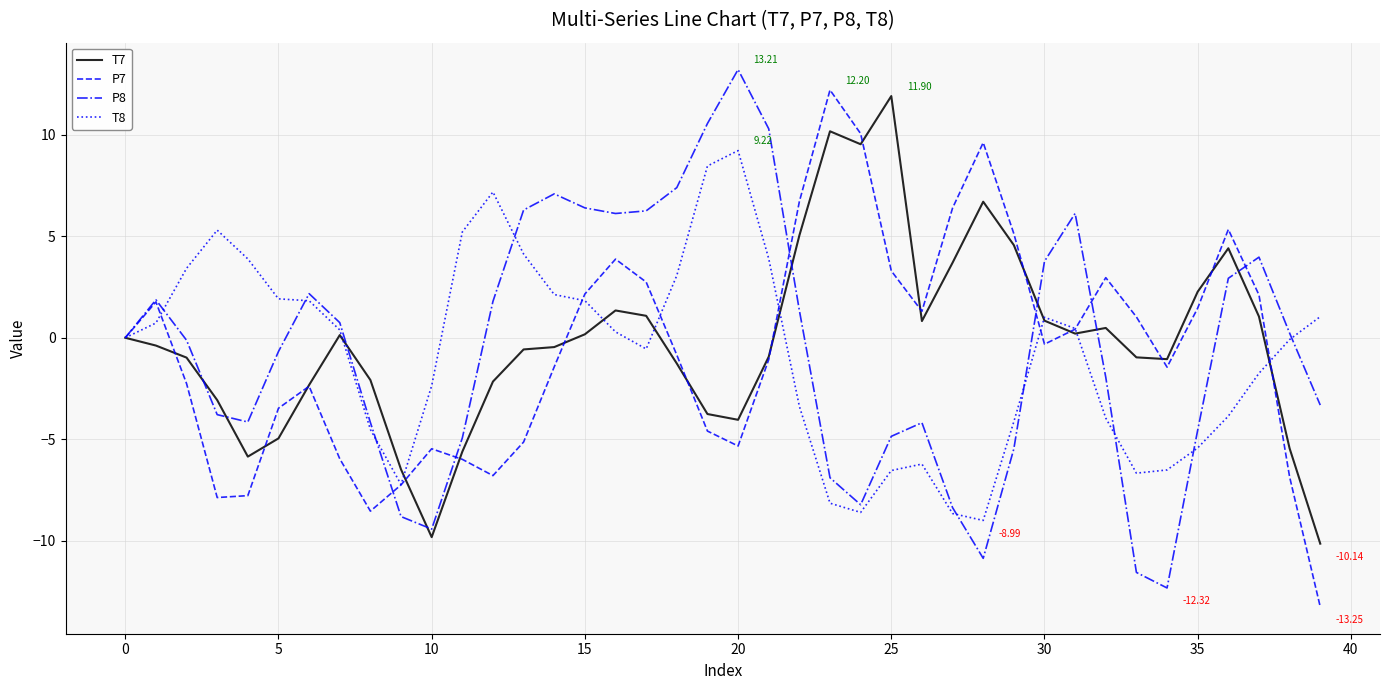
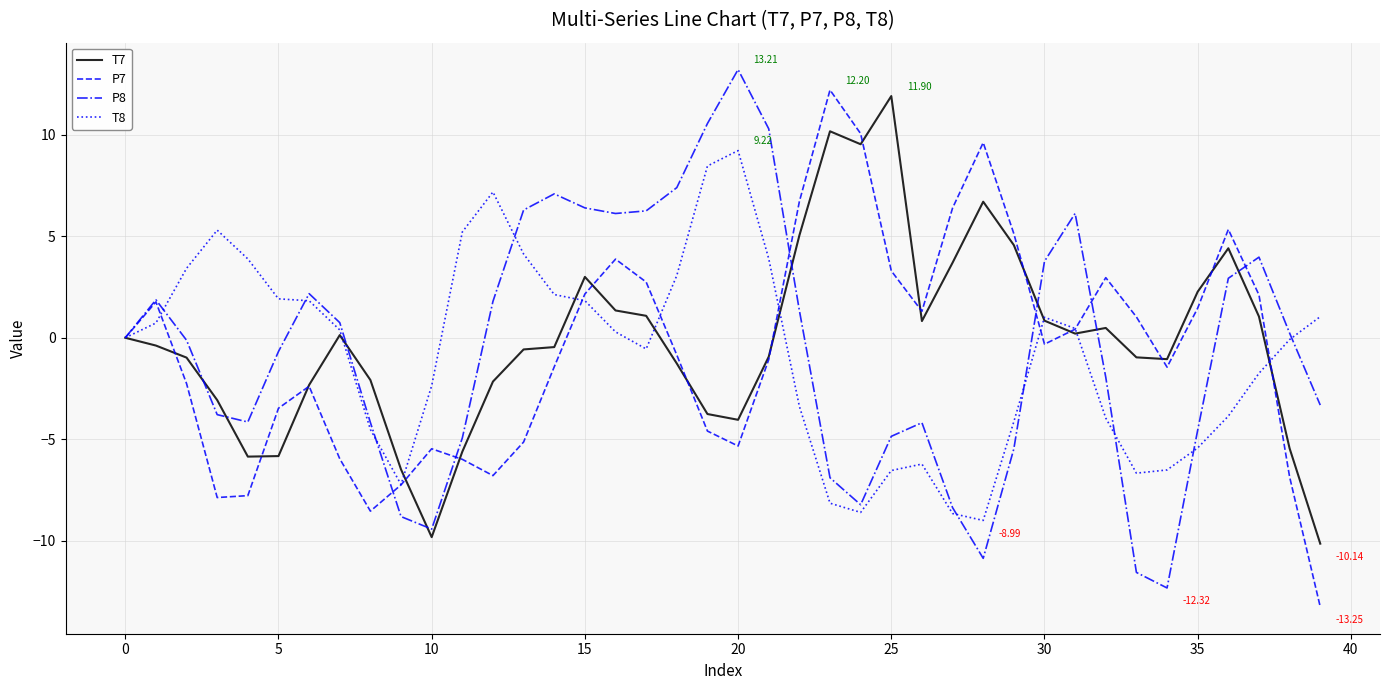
T7, 5: -5.0 -> -5.8
T7, 15: 0.2 -> 3.0
